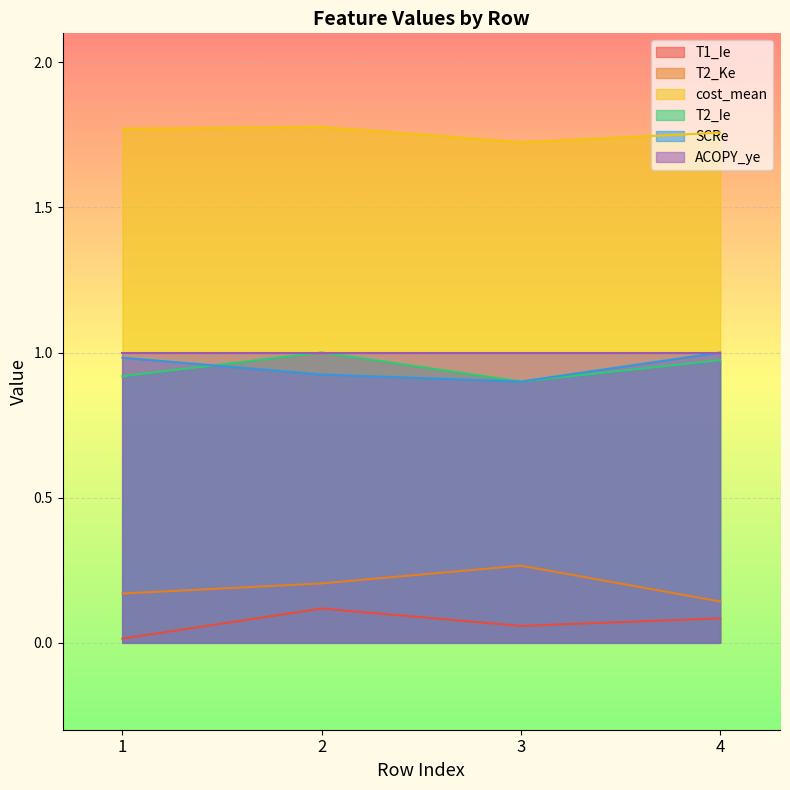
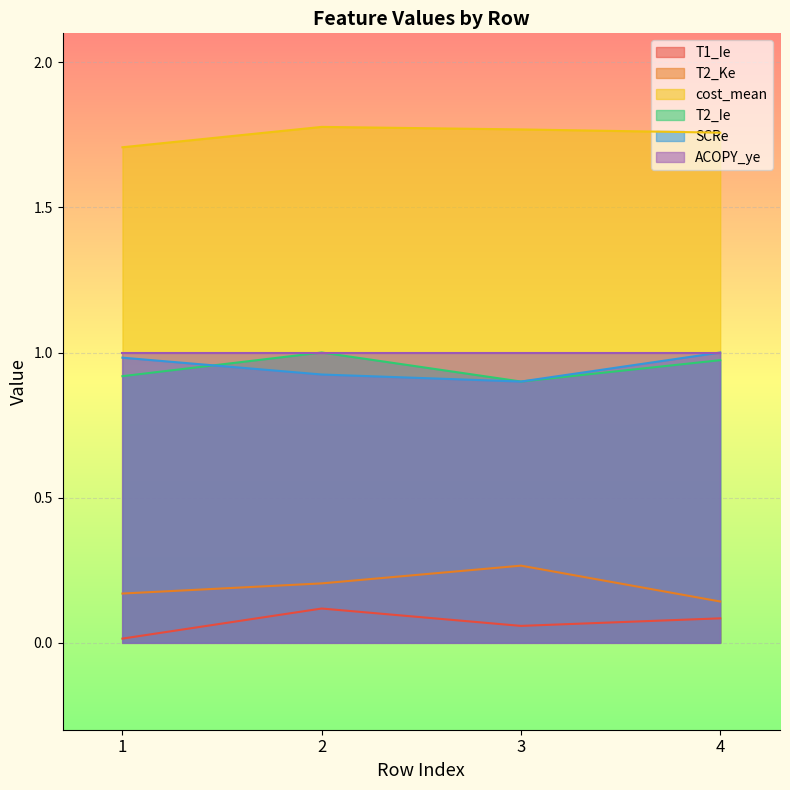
cost_mean, 1: 1.77 -> 1.71
cost_mean, 3: 1.72 -> 1.77
